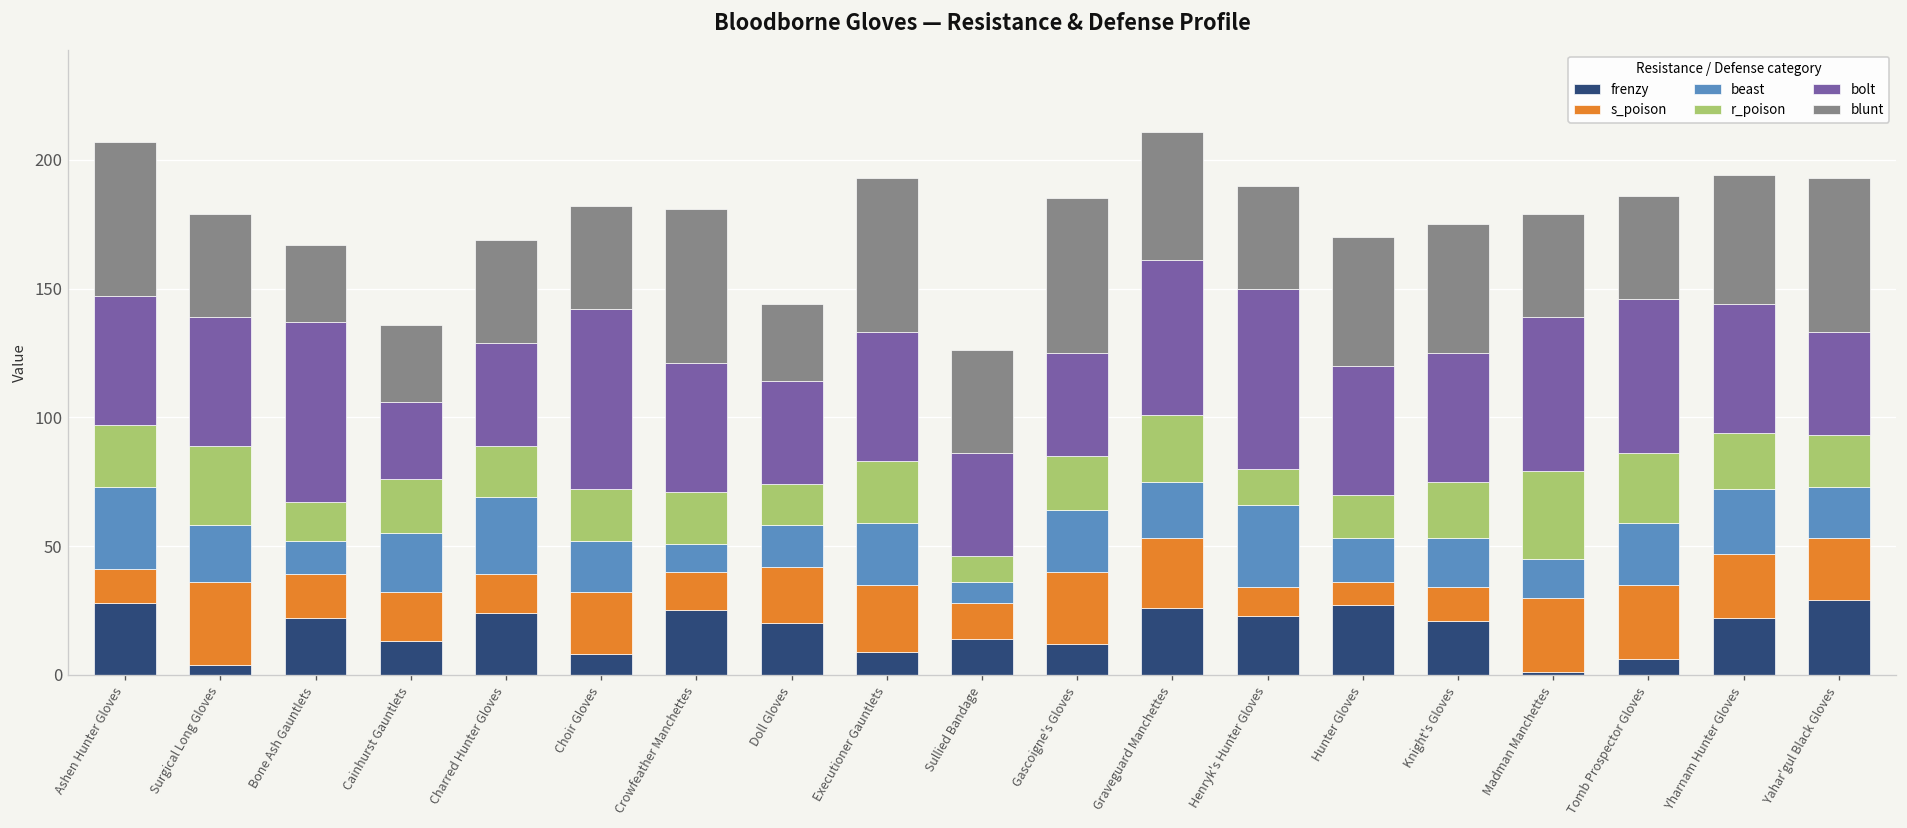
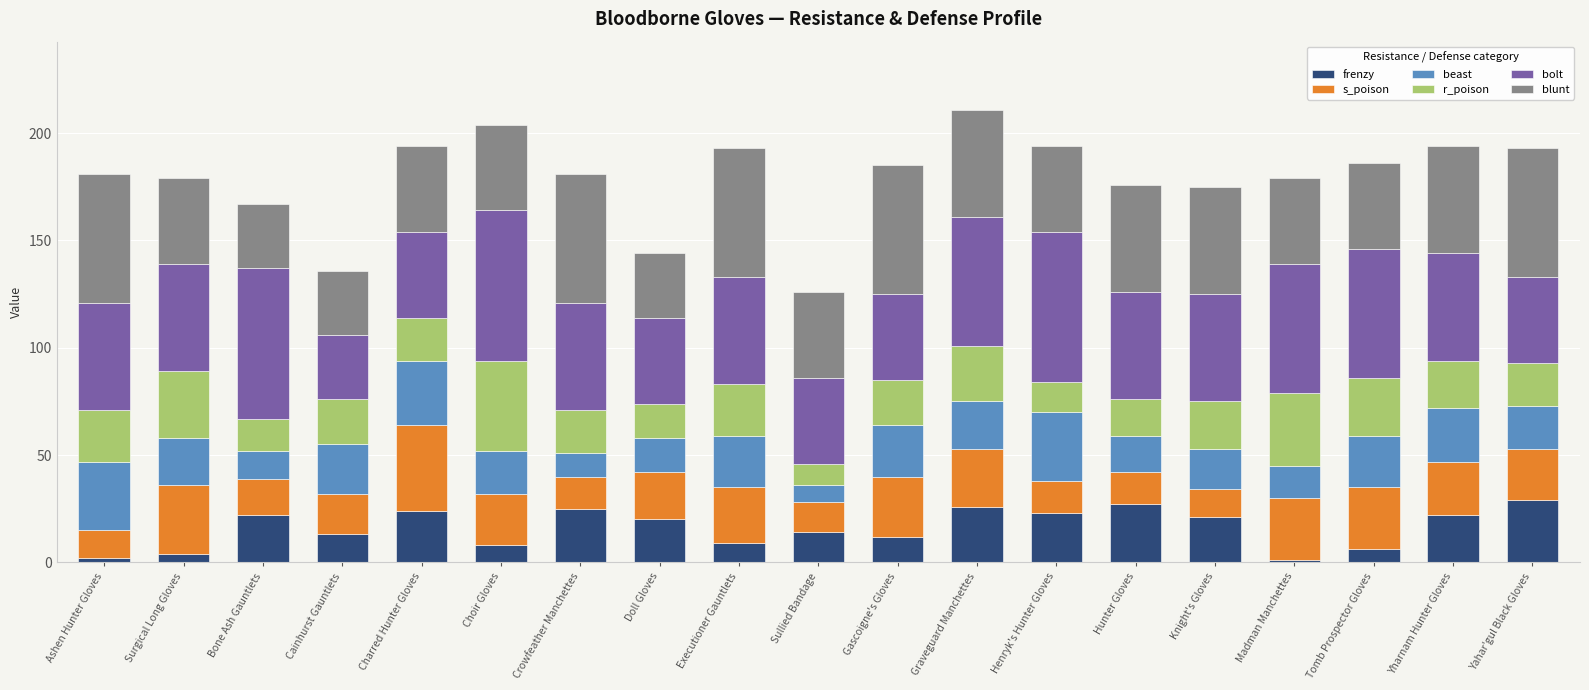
frenzy, Ashen Hunter Gloves: 28 -> 2
s_poison, Charred Hunter Gloves: 15 -> 40
r_poison, Choir Gloves: 20 -> 42
s_poison, Henryk's Hunter Gloves: 11 -> 15
s_poison, Hunter Gloves: 9 -> 15
